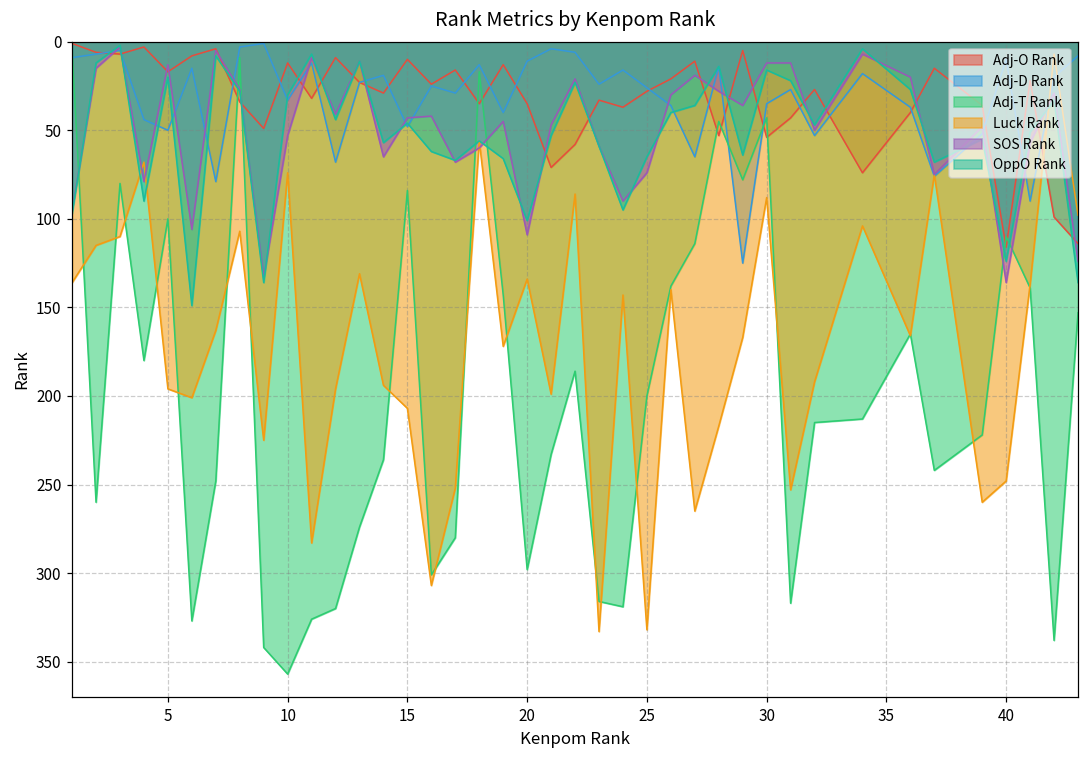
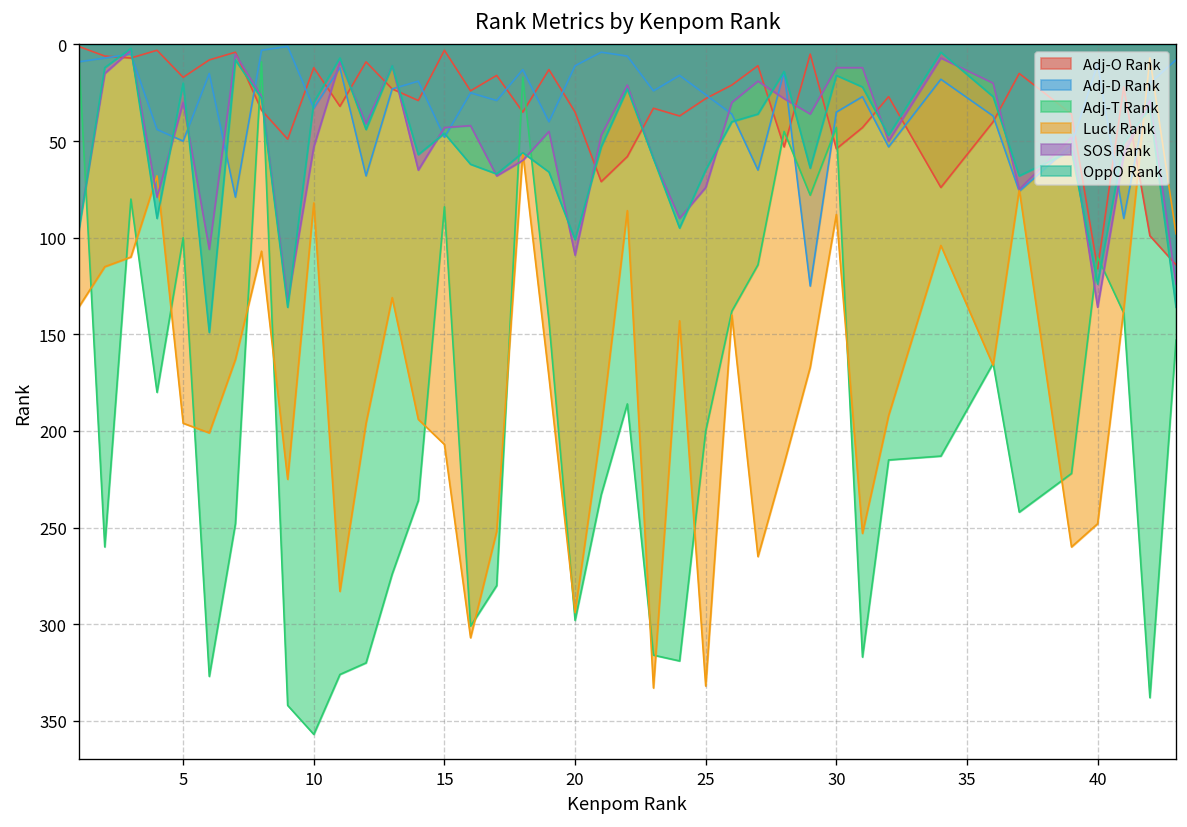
SOS Rank, 5: 13 -> 30
Luck Rank, 10: 74 -> 82
Adj-O Rank, 15: 10 -> 3
Luck Rank, 20: 134 -> 294
